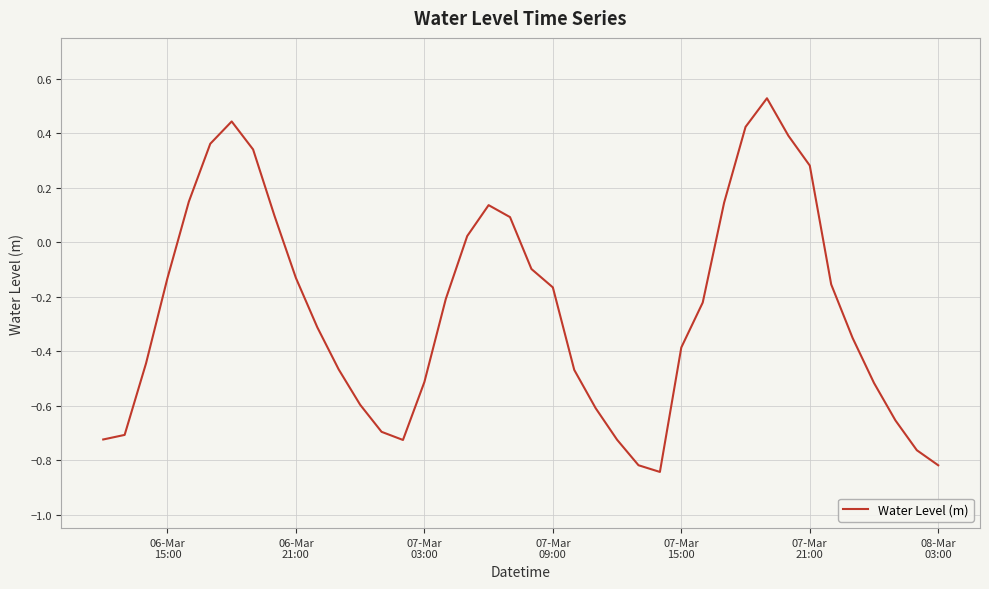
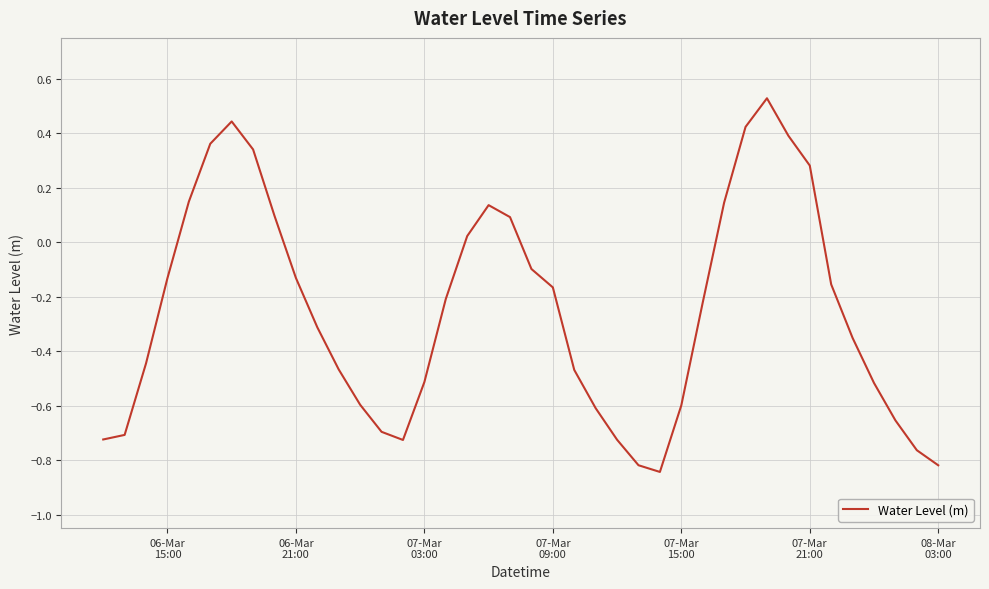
07-Mar 15:00: -0.39 -> -0.60
